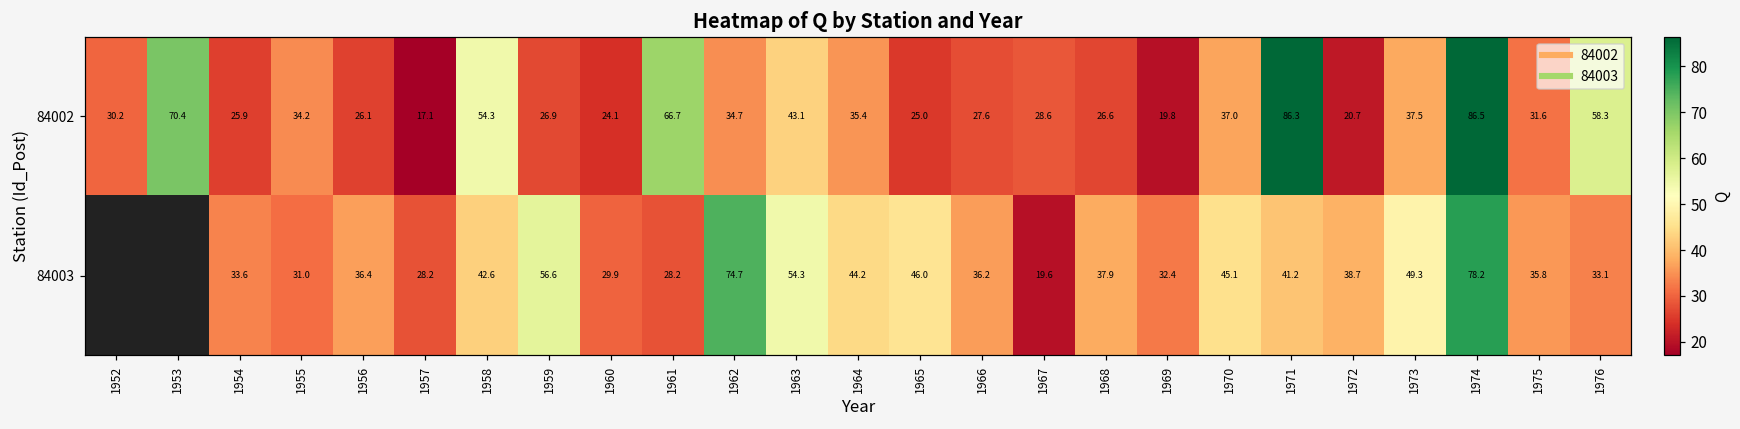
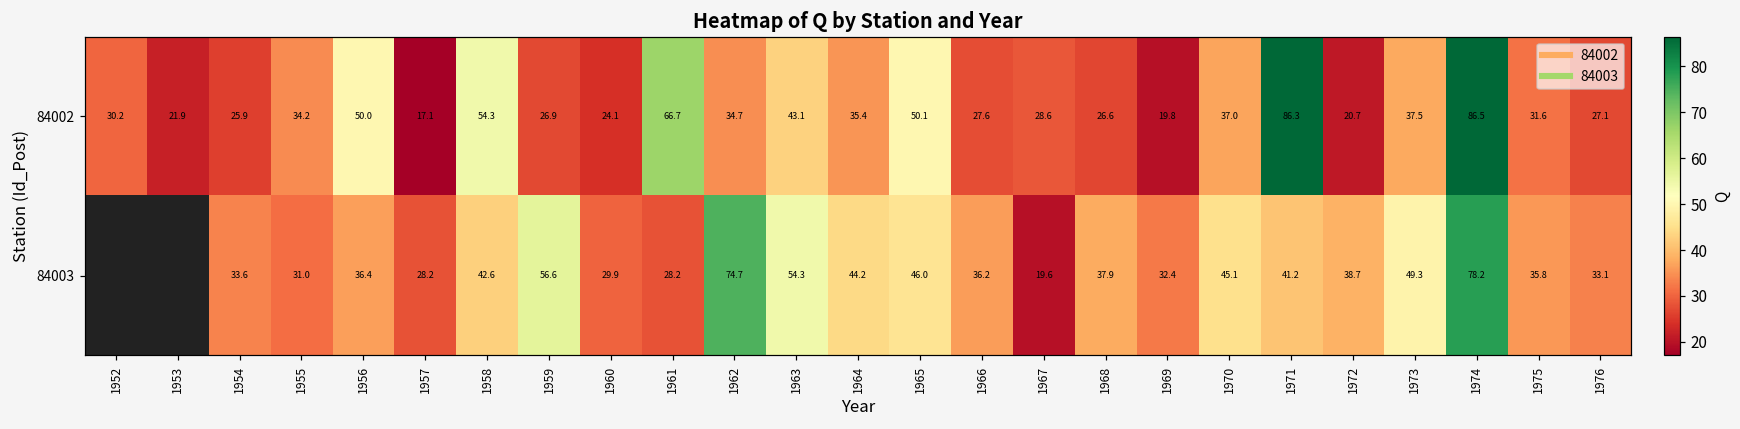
84002, 1953: 70.4 -> 21.9
84002, 1956: 26.1 -> 50.0
84002, 1965: 25.0 -> 50.1
84002, 1976: 58.3 -> 27.1
